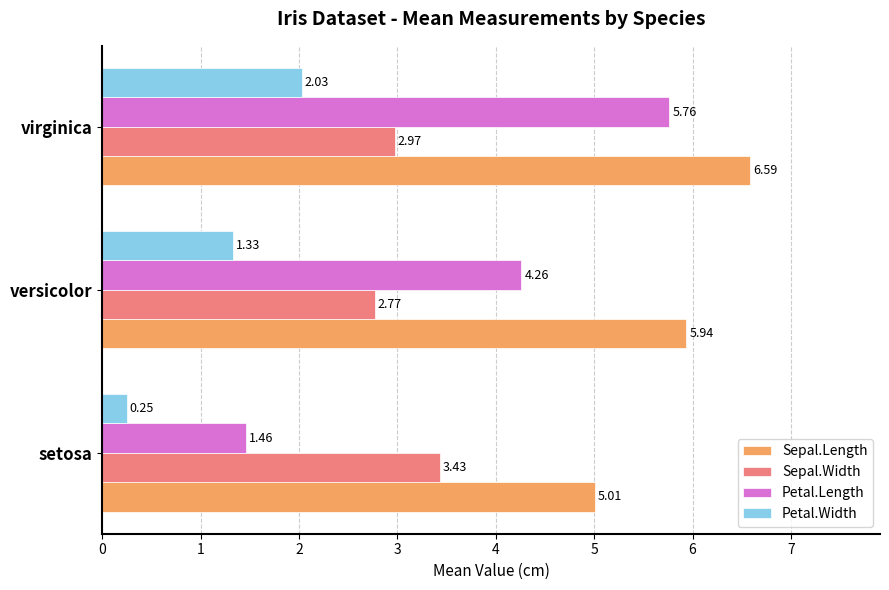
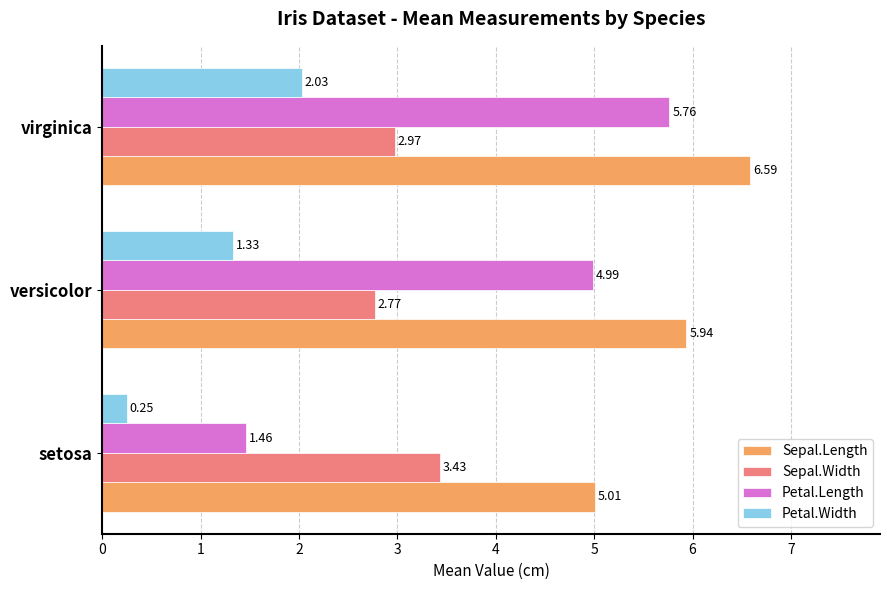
Petal.Length, versicolor: 4.26 -> 4.99
